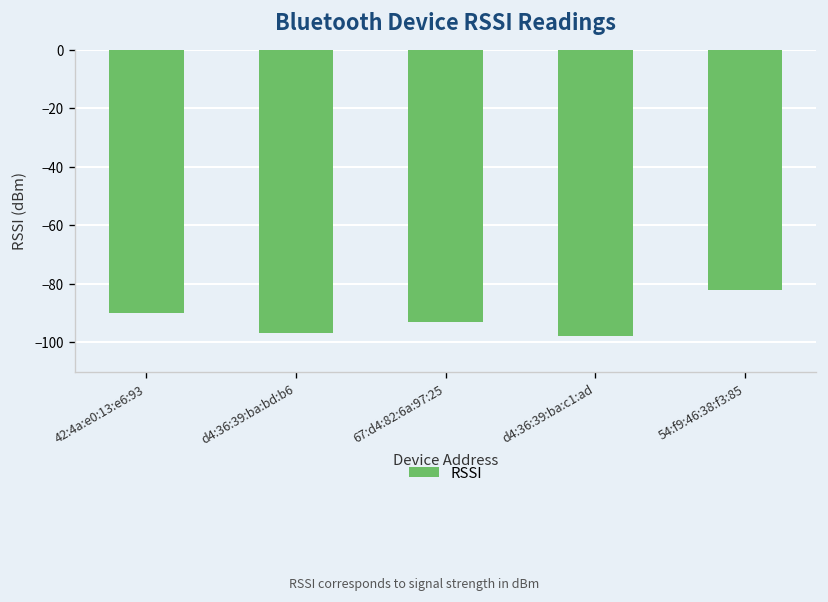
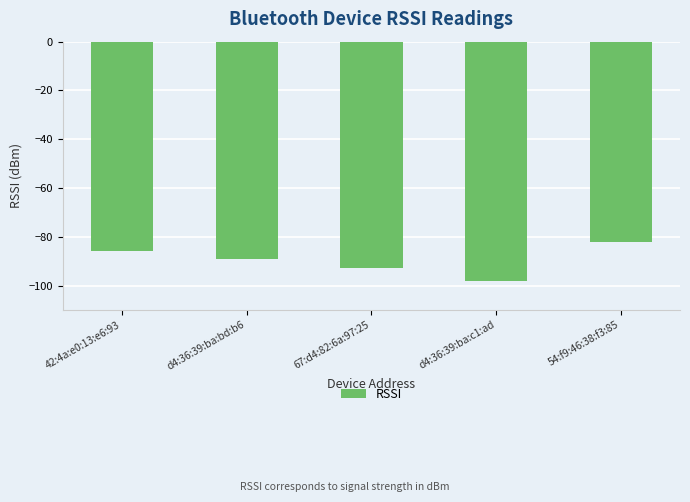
42:4a:e0:13:e6:93: -90 -> -86
d4:36:39:ba:bd:b6: -97 -> -89
